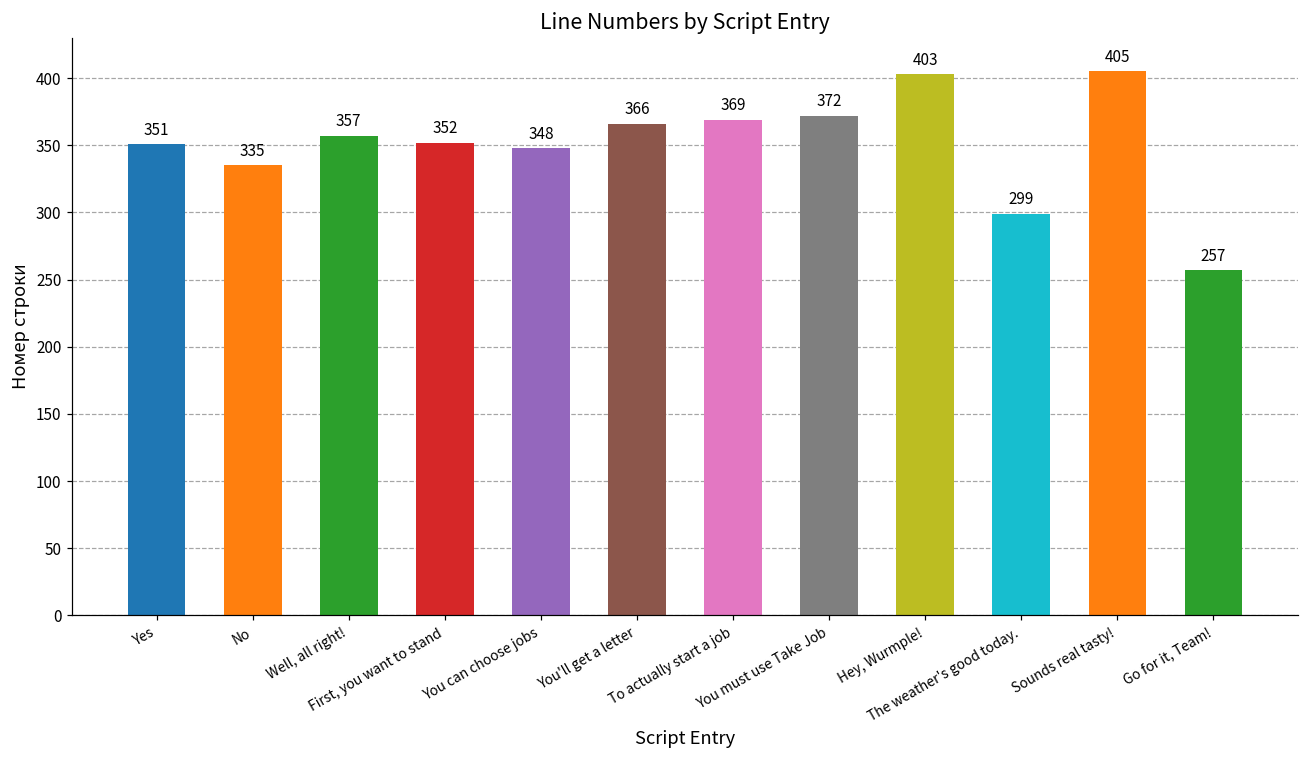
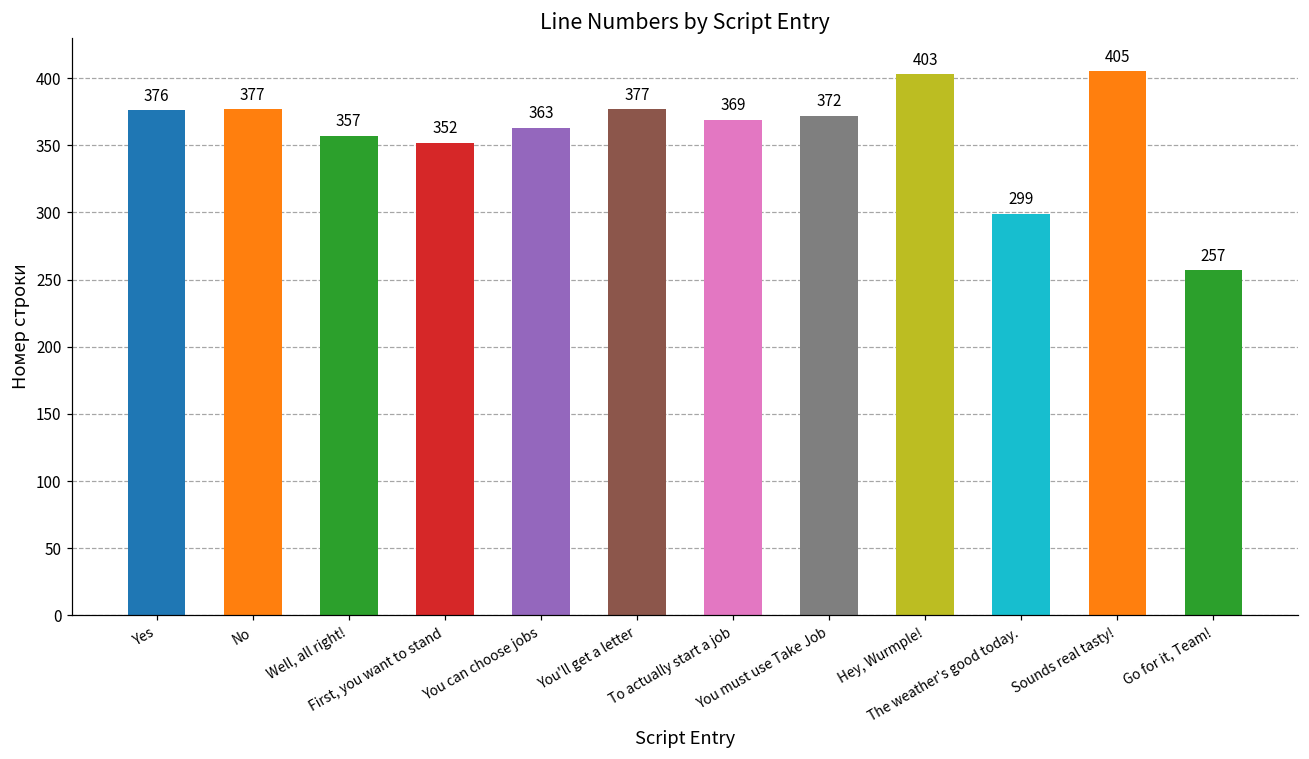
Yes: 351 -> 376
No: 335 -> 377
You can choose jobs: 348 -> 363
You'll get a letter: 366 -> 377
